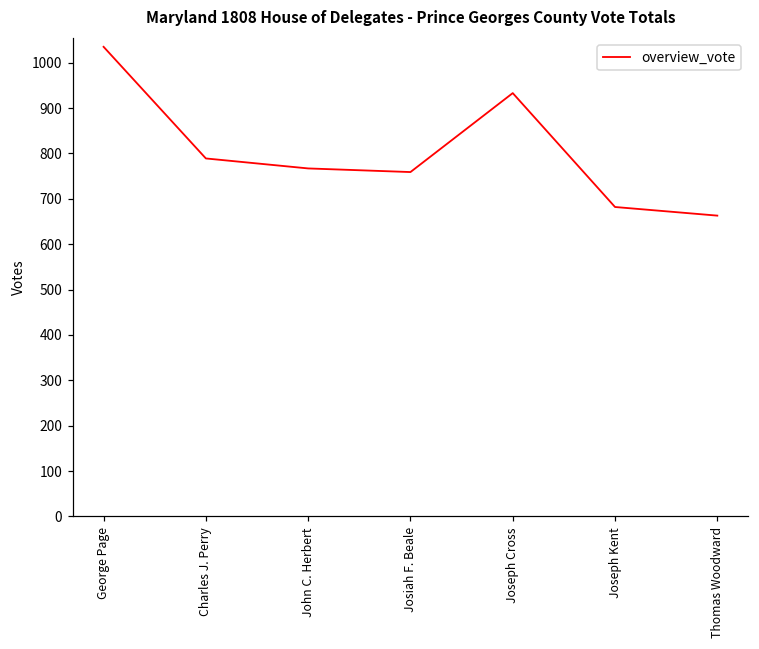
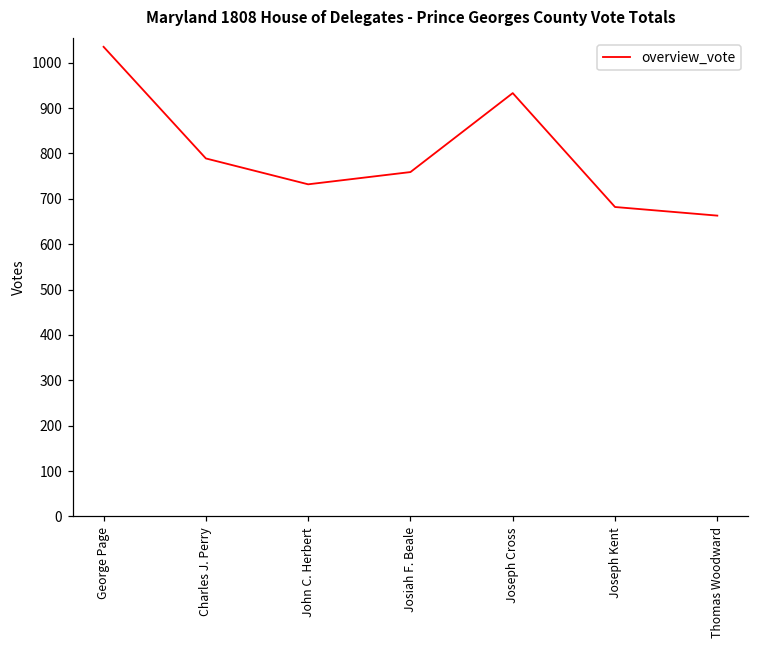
John C. Herbert: 770 -> 730
